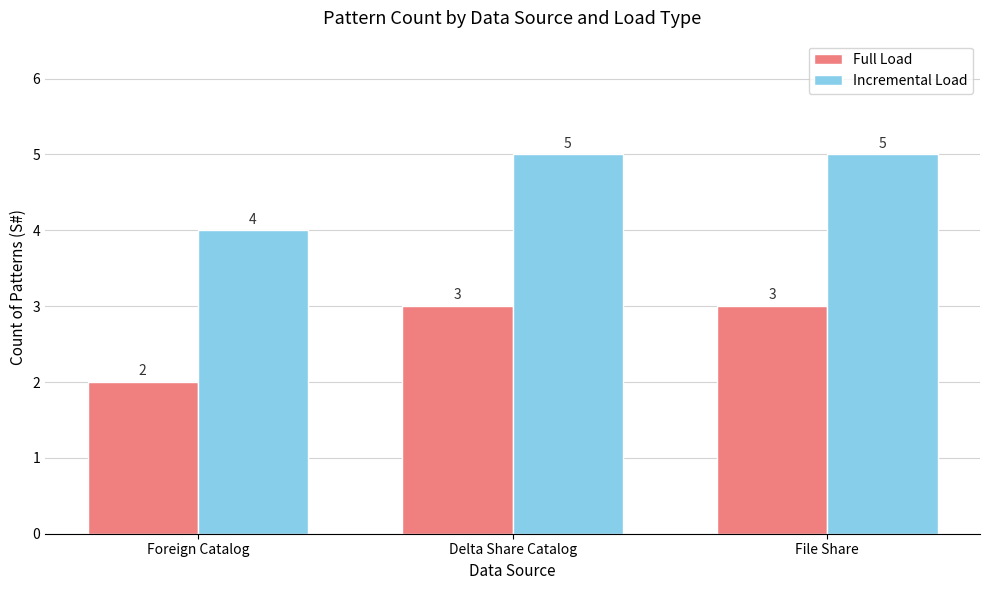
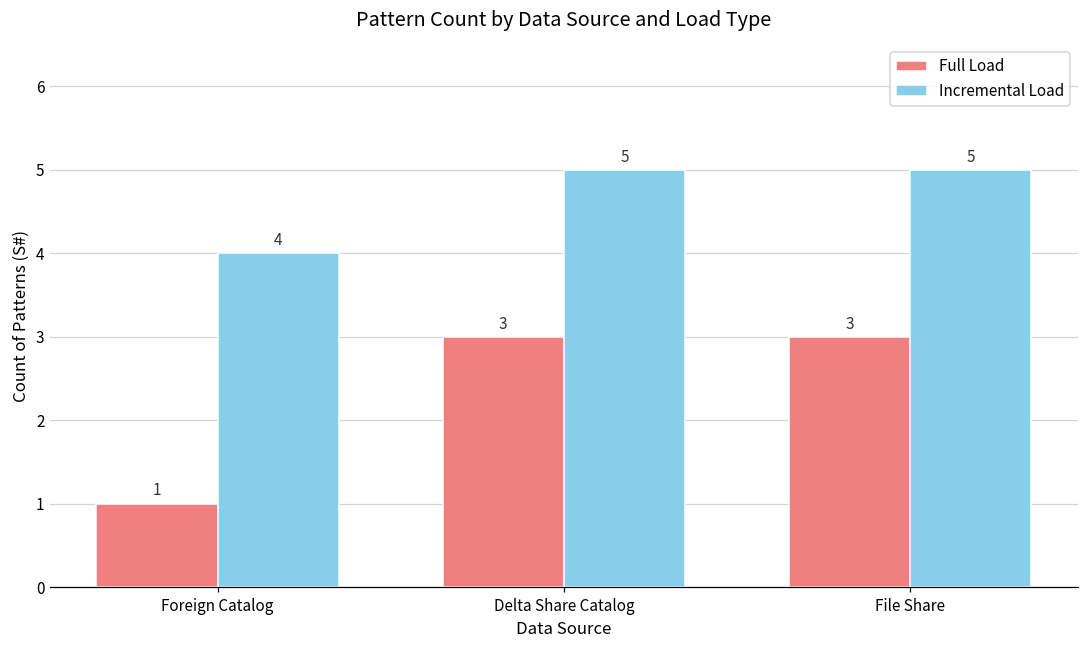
Full Load, Foreign Catalog: 2 -> 1
